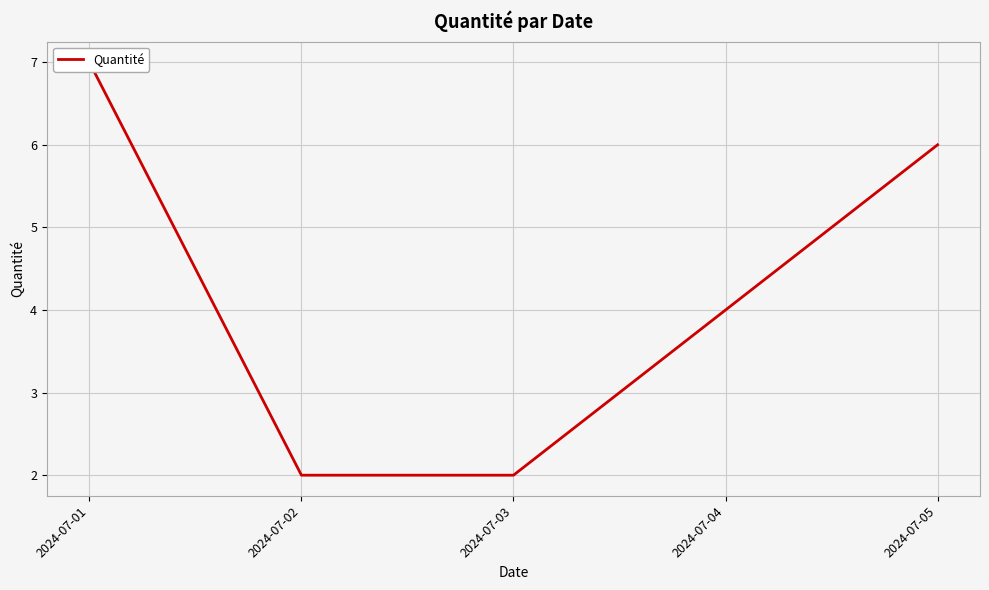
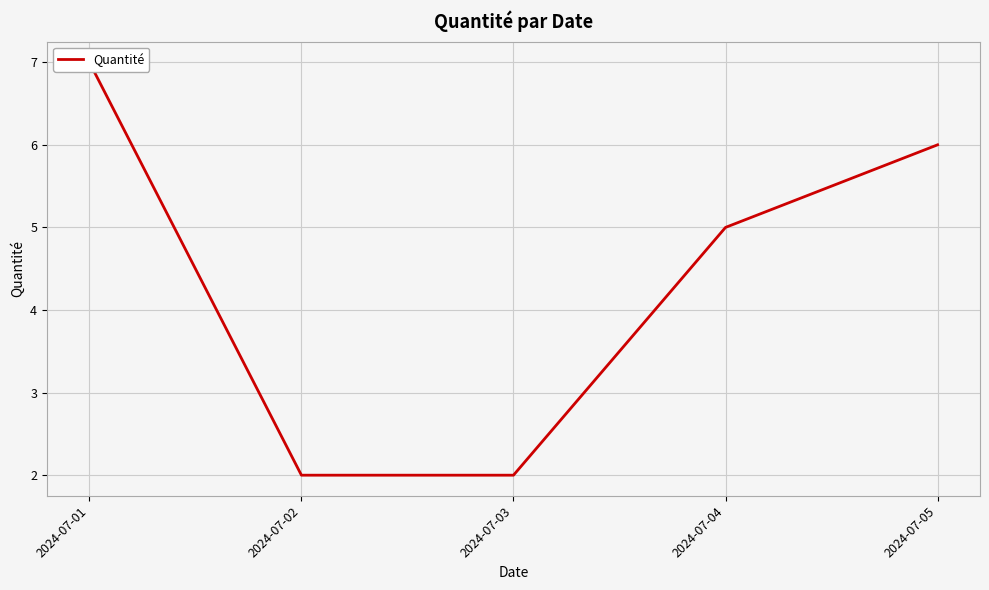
2024-07-04: 4 -> 5
